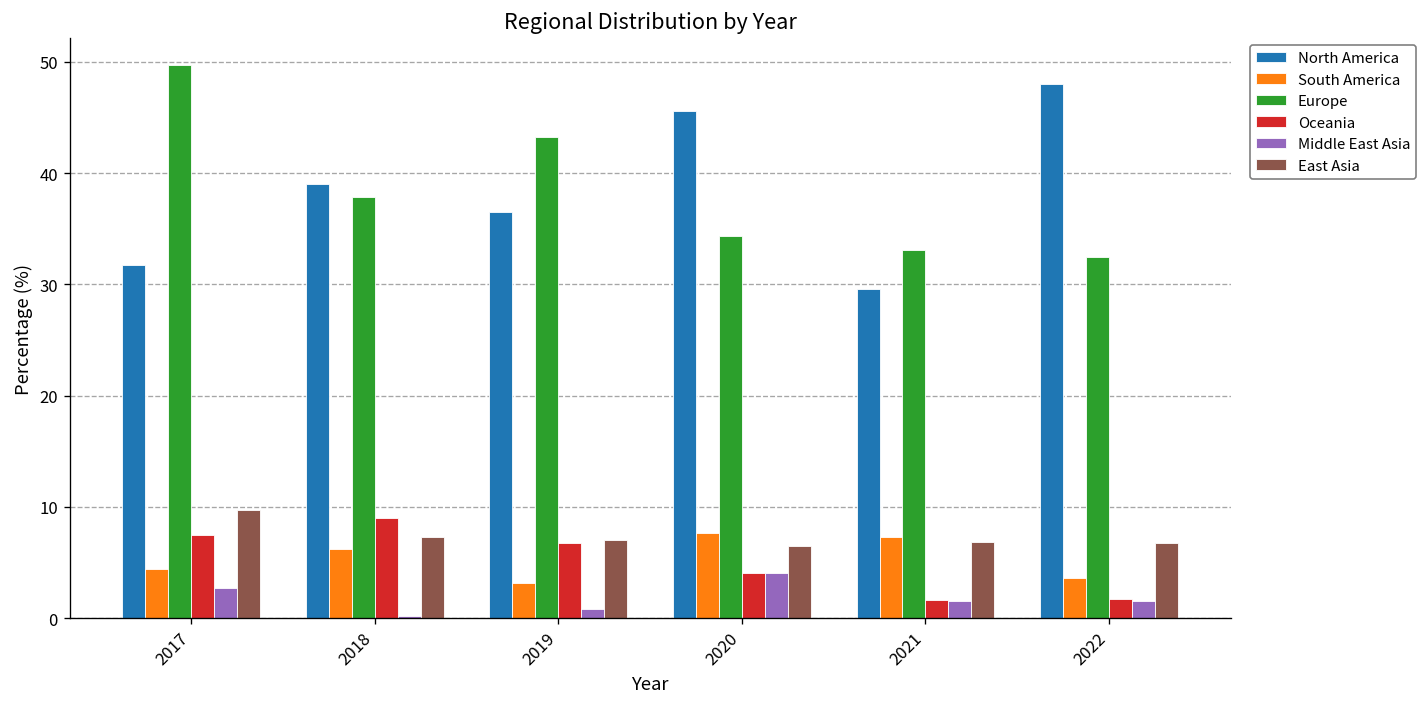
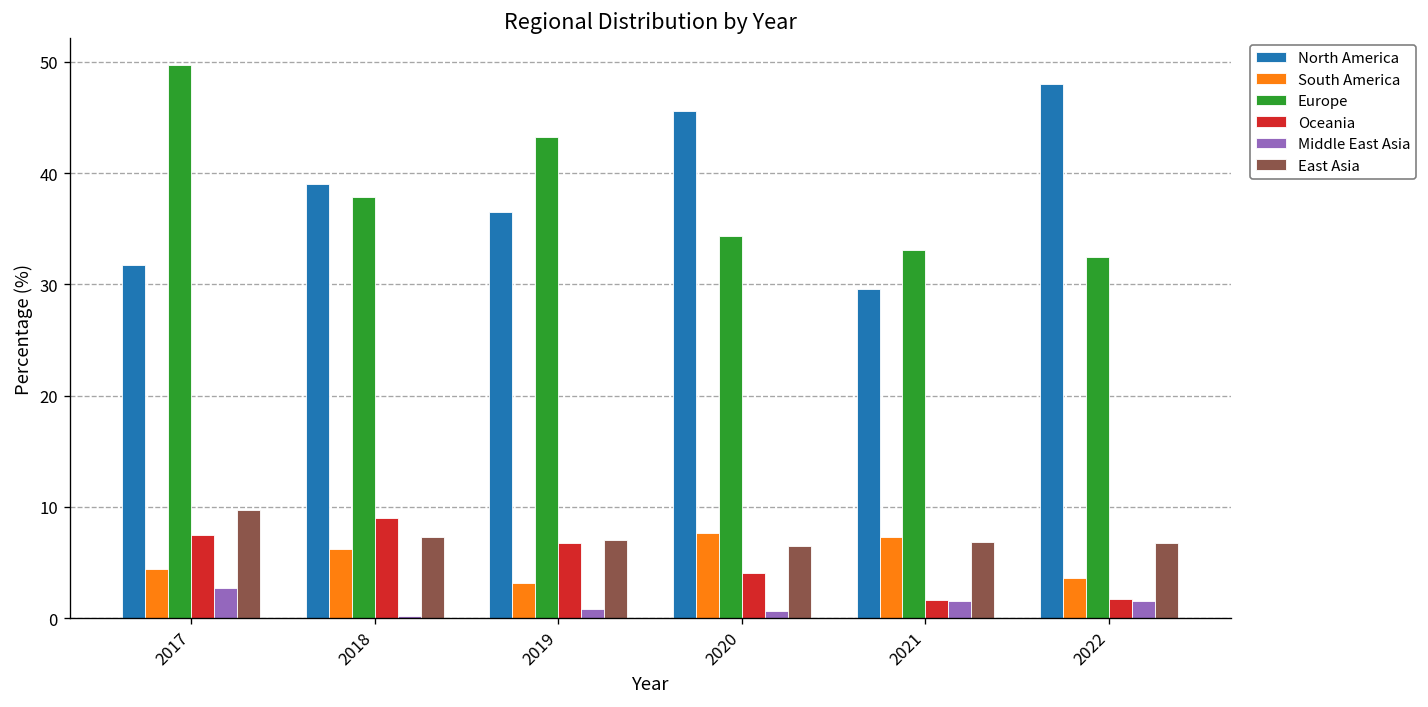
Middle East Asia, 2020: 4 -> 1
